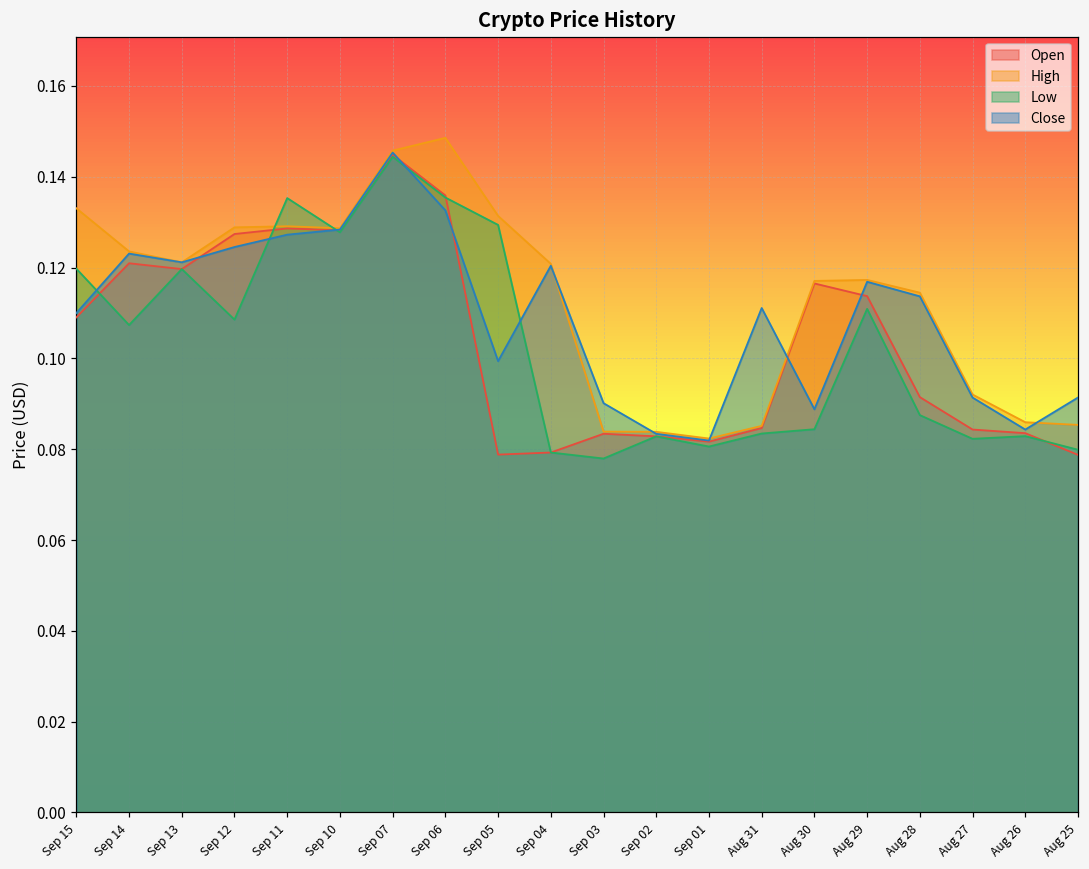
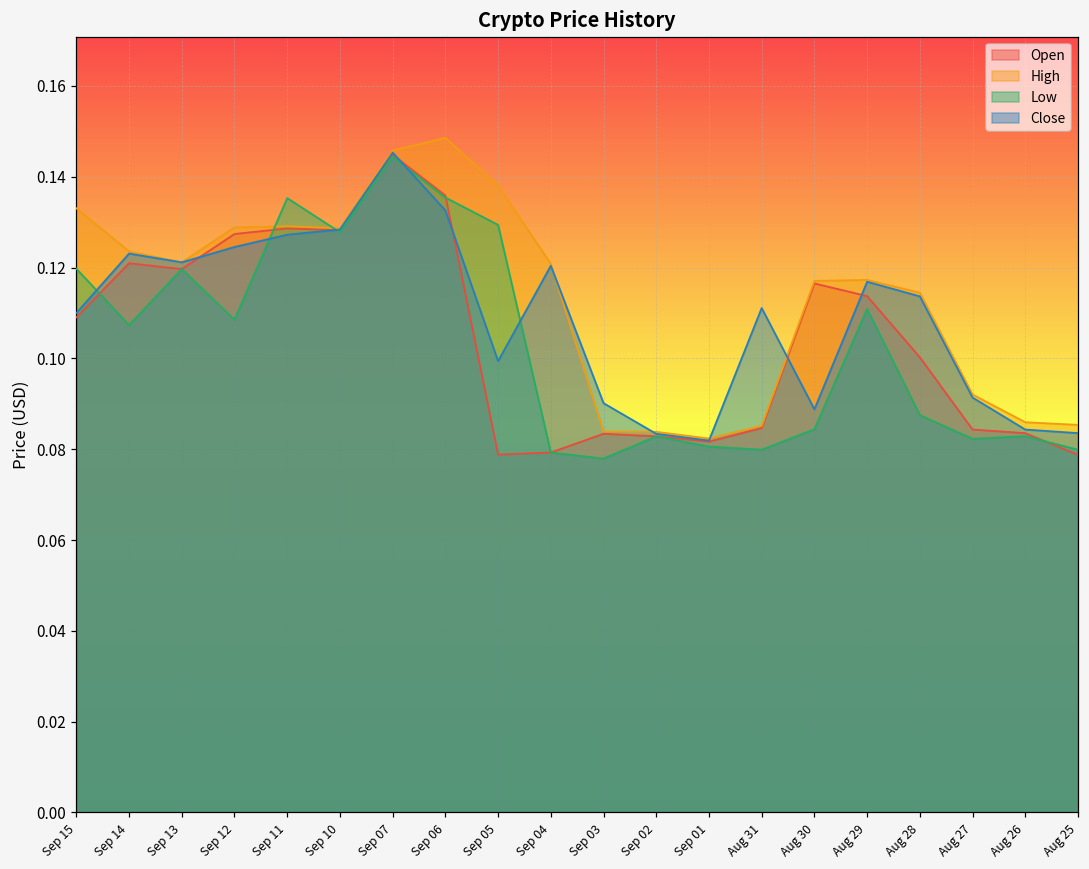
High, Sep 05: 0.131 -> 0.138
Low, Aug 31: 0.083 -> 0.080
Open, Aug 28: 0.091 -> 0.100
Close, Aug 25: 0.091 -> 0.084
